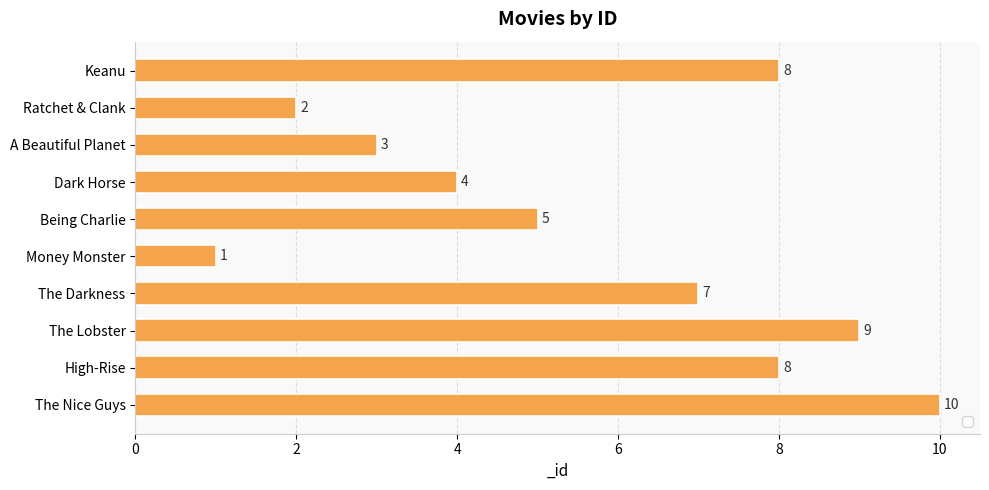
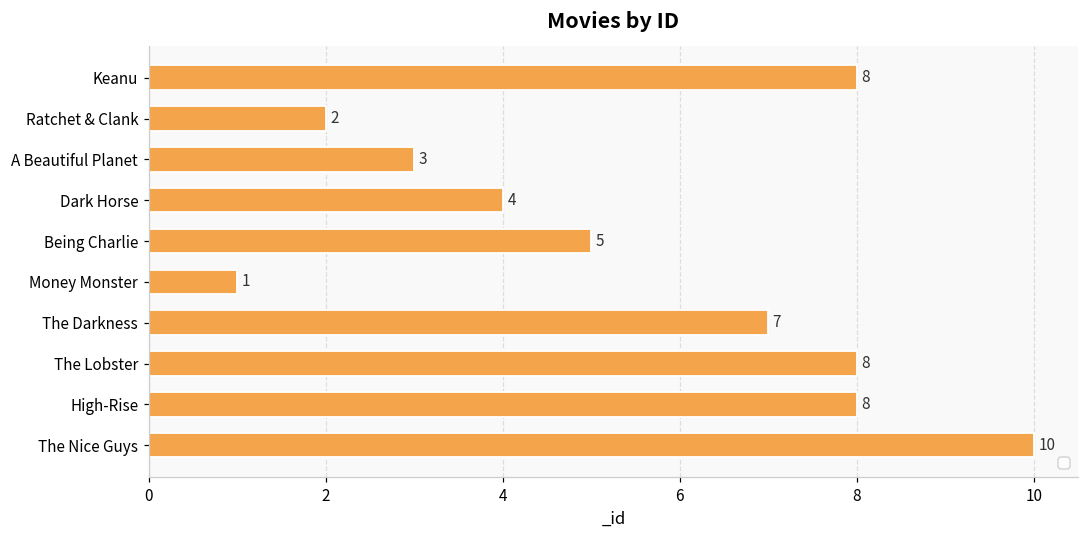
The Lobster: 9 -> 8
